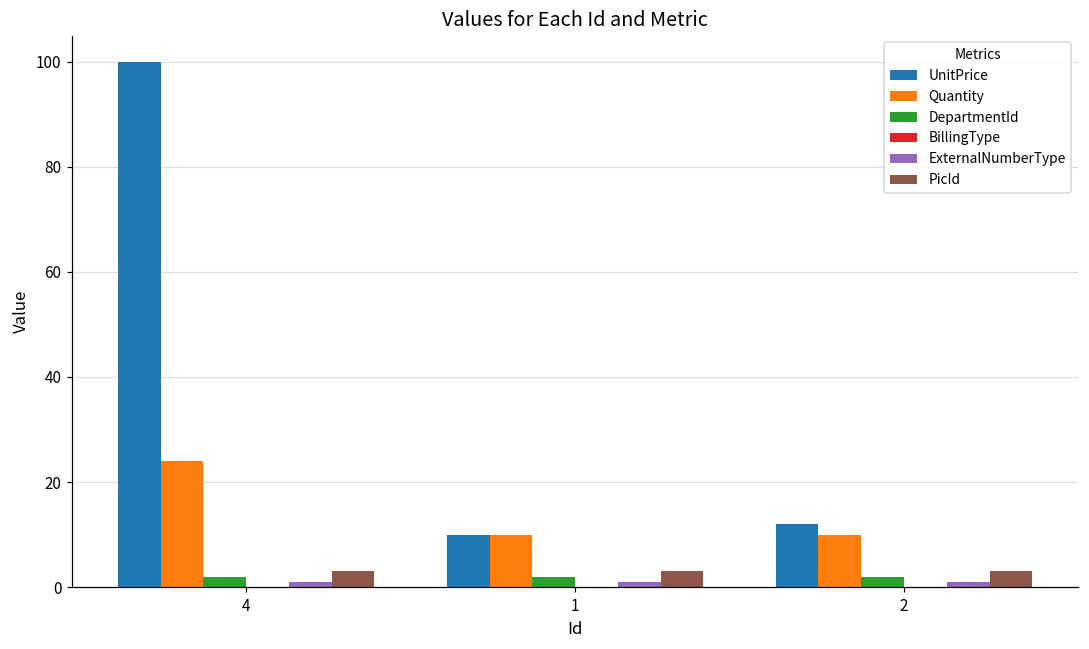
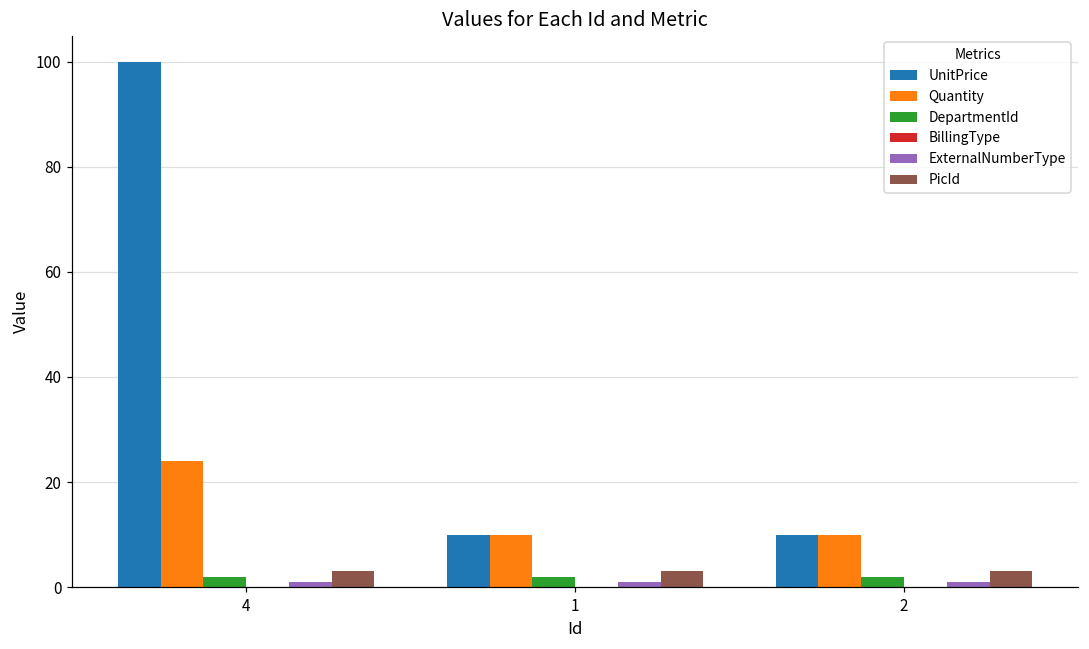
UnitPrice, 2: 12 -> 10
